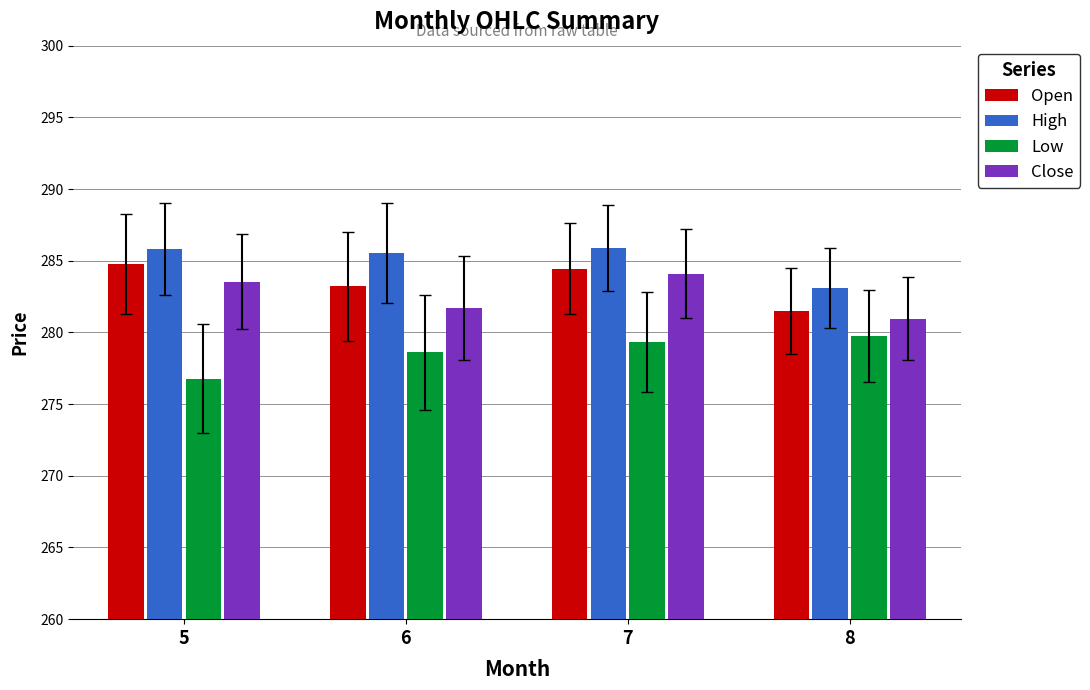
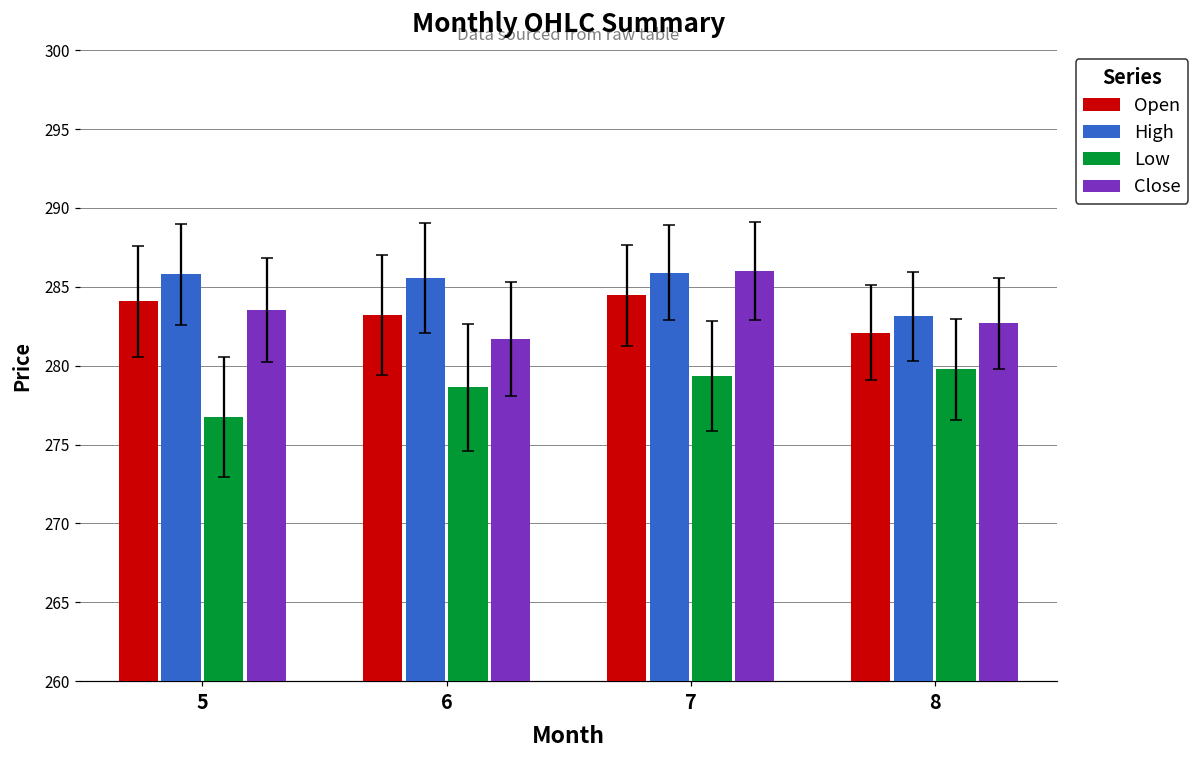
Open, 5: 284.8 -> 284.1
Close, 7: 284.1 -> 286.0
Open, 8: 281.5 -> 282.1
Close, 8: 281.0 -> 282.7
